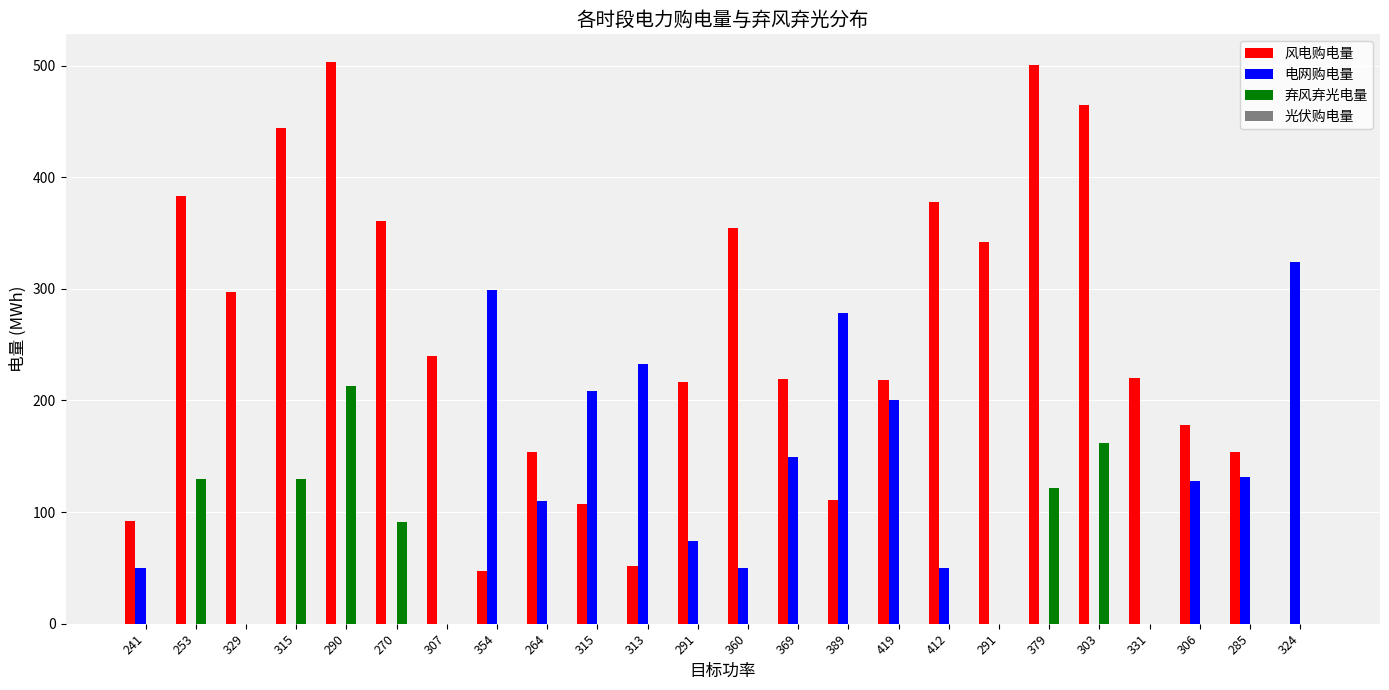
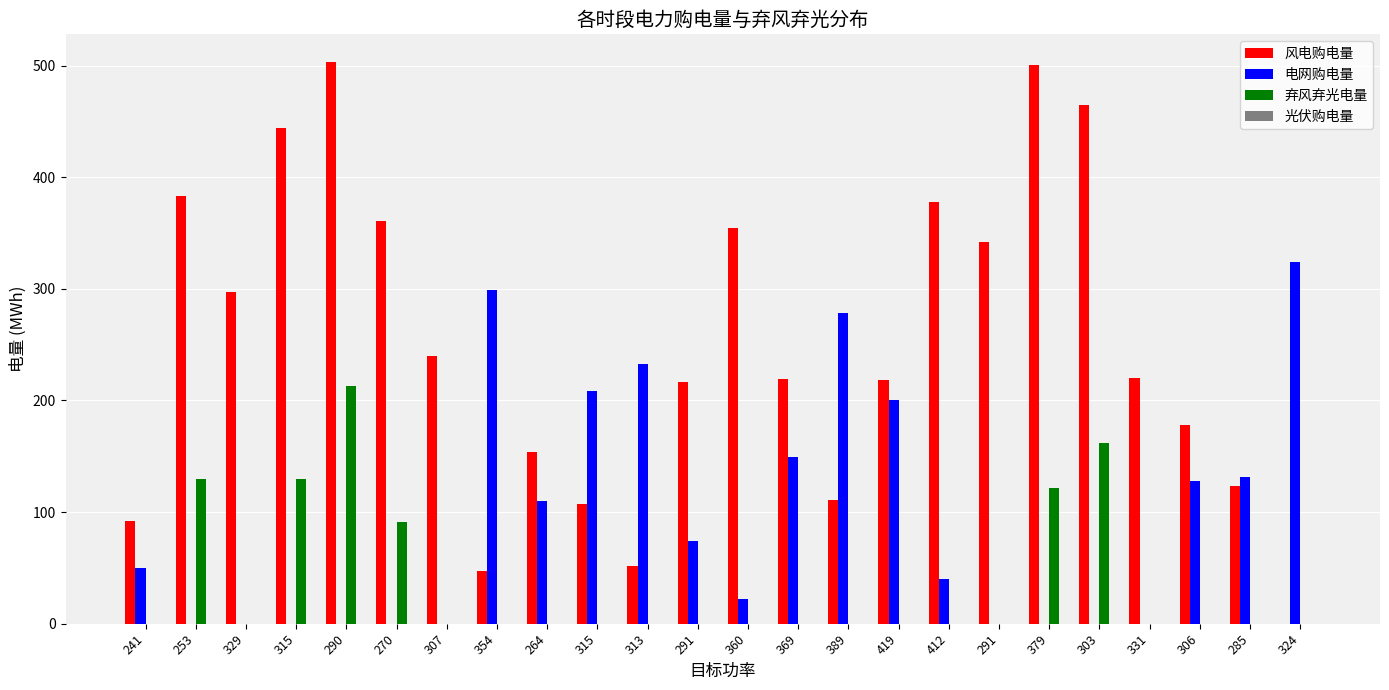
电网购电量, 360: 50 -> 22
电网购电量, 412: 50 -> 40
风电购电量, 285: 154 -> 124
